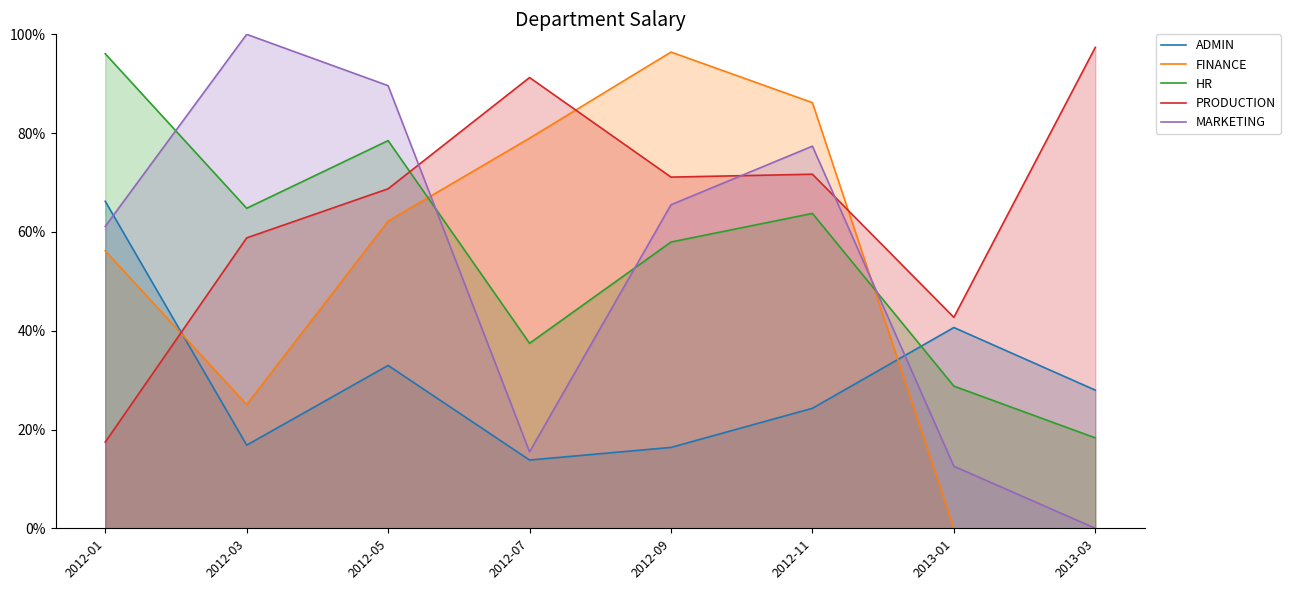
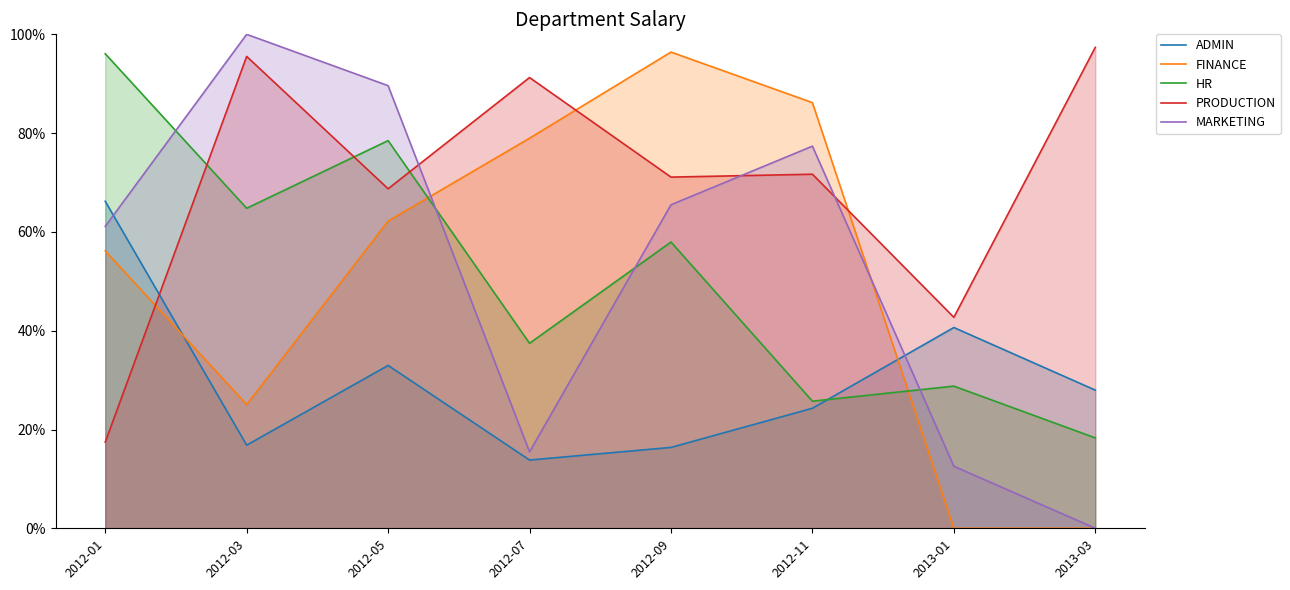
PRODUCTION, 2012-03: 59% -> 96%
HR, 2012-11: 64% -> 26%
